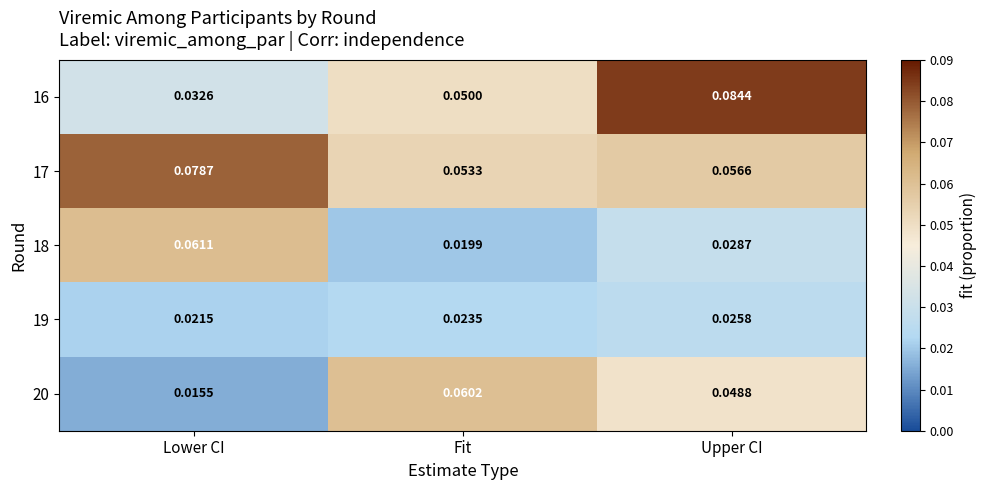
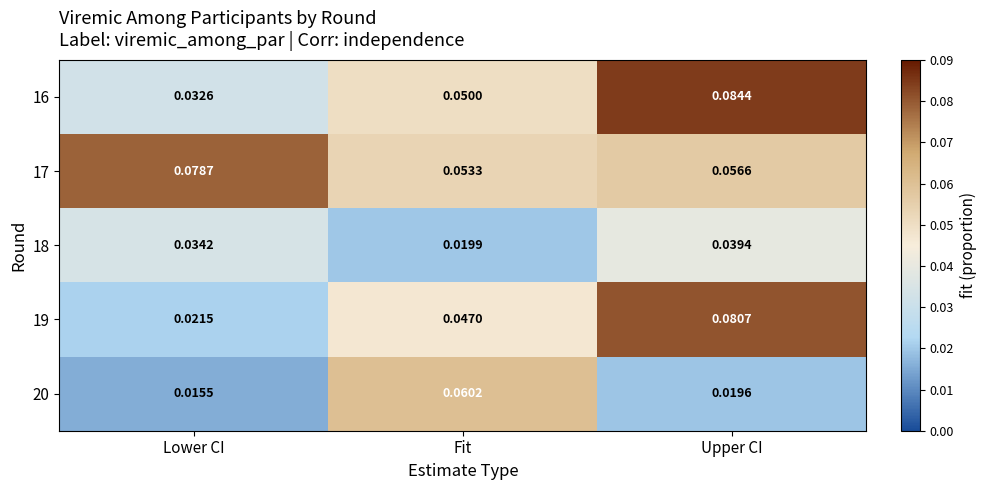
18, Lower CI: 0.0611 -> 0.0342
18, Upper CI: 0.0287 -> 0.0394
19, Fit: 0.0235 -> 0.0470
19, Upper CI: 0.0258 -> 0.0807
20, Upper CI: 0.0488 -> 0.0196
